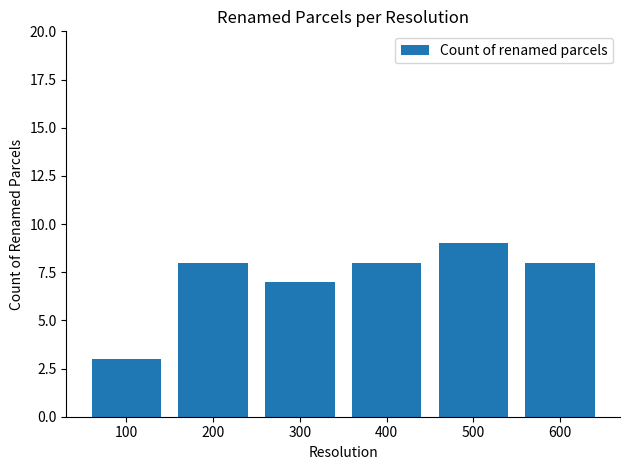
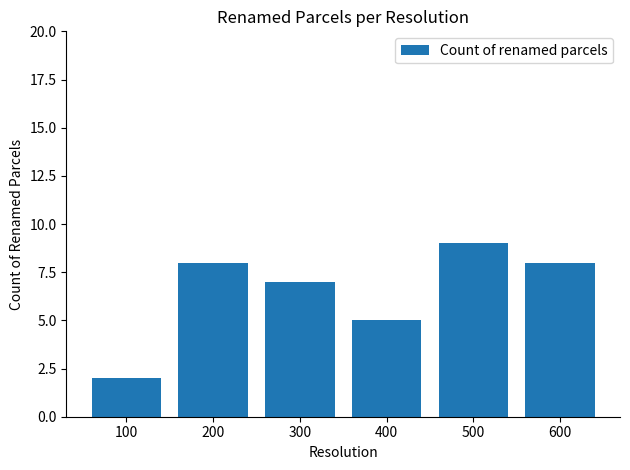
100: 3 -> 2
400: 8 -> 5
